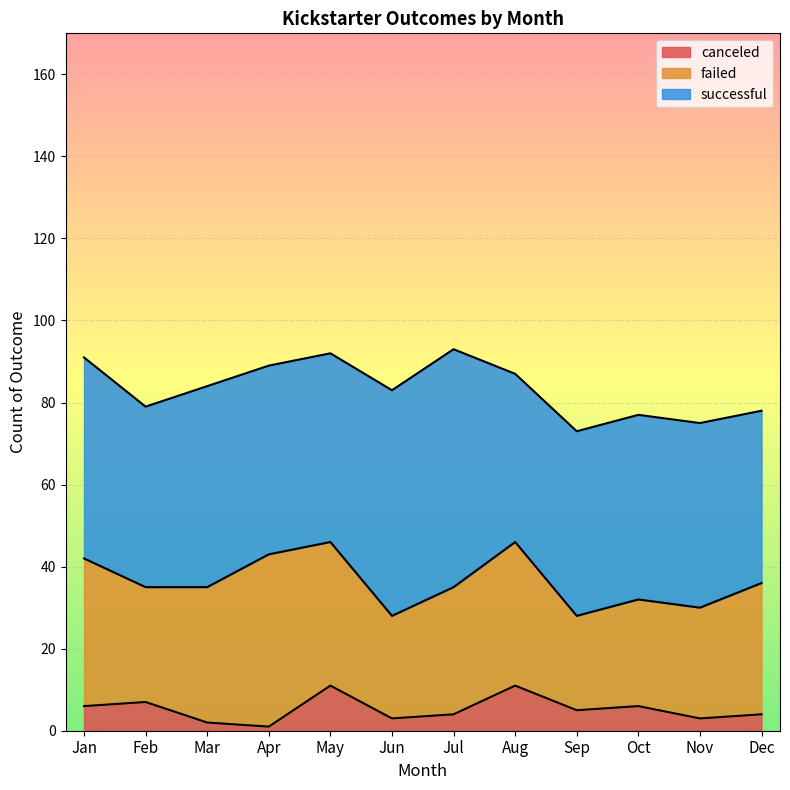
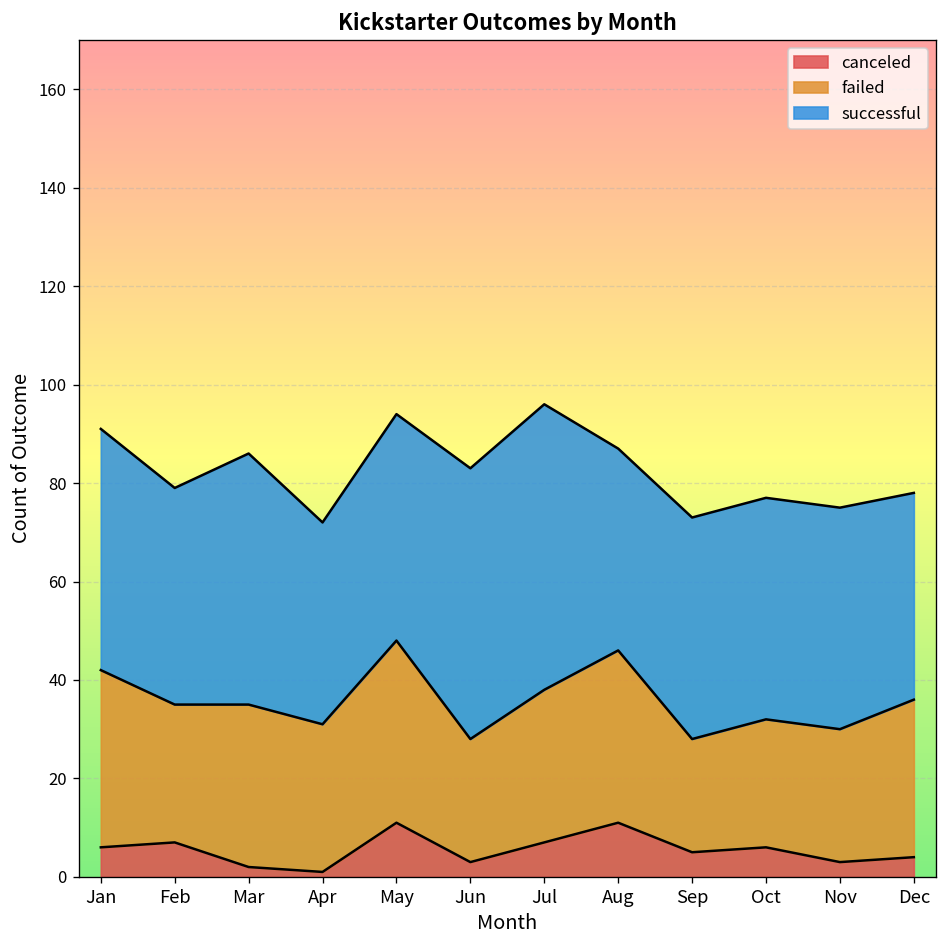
successful, Mar: 49 -> 51
failed, Apr: 42 -> 30
successful, Apr: 46 -> 41
failed, May: 35 -> 37
canceled, Jul: 4 -> 7
